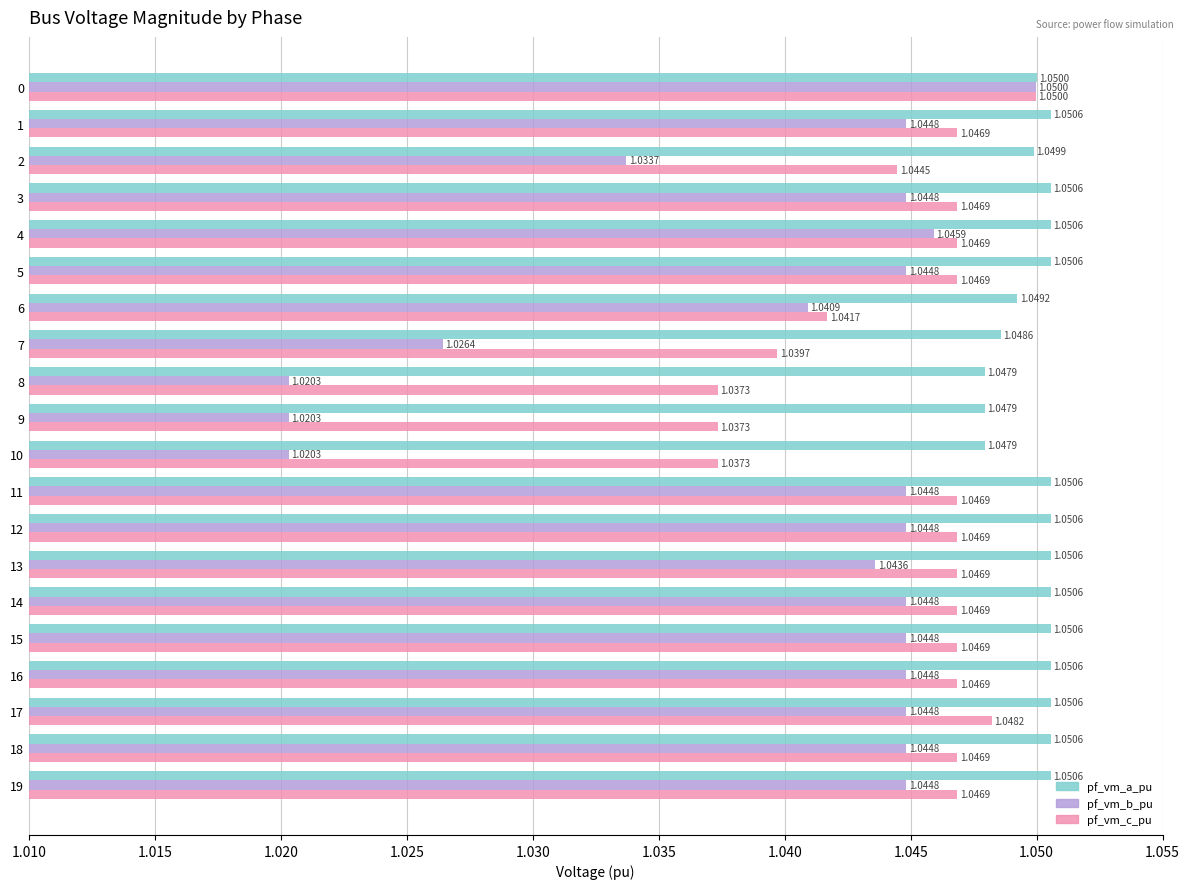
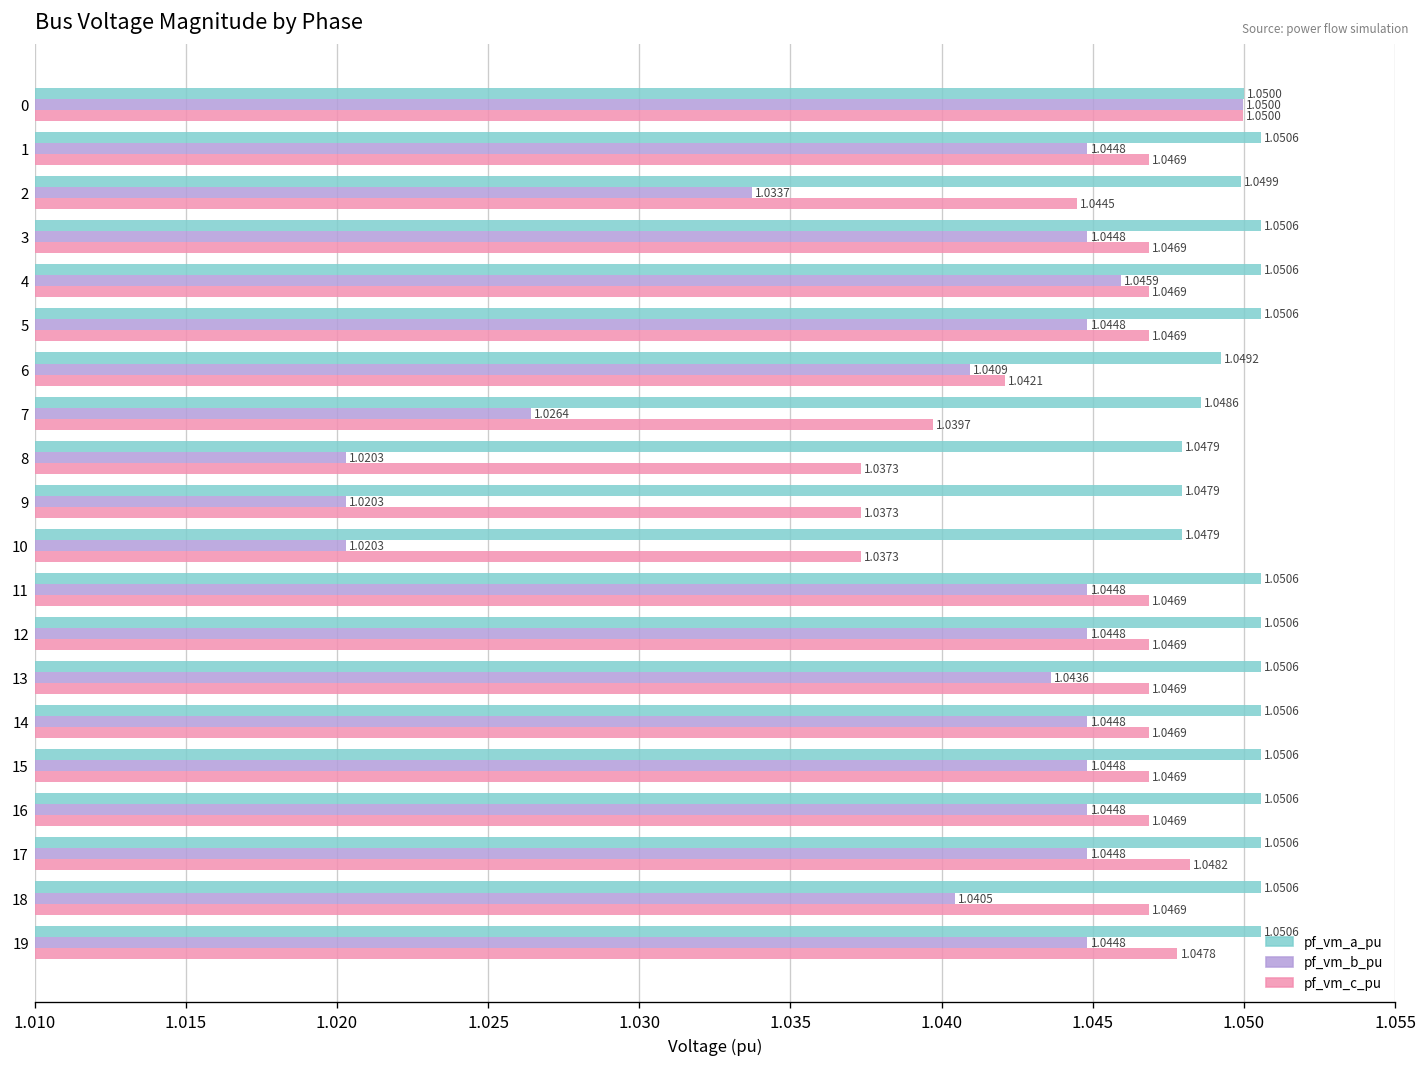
pf_vm_c_pu, 6: 1.0417 -> 1.0421
pf_vm_b_pu, 18: 1.0448 -> 1.0405
pf_vm_c_pu, 19: 1.0469 -> 1.0478
